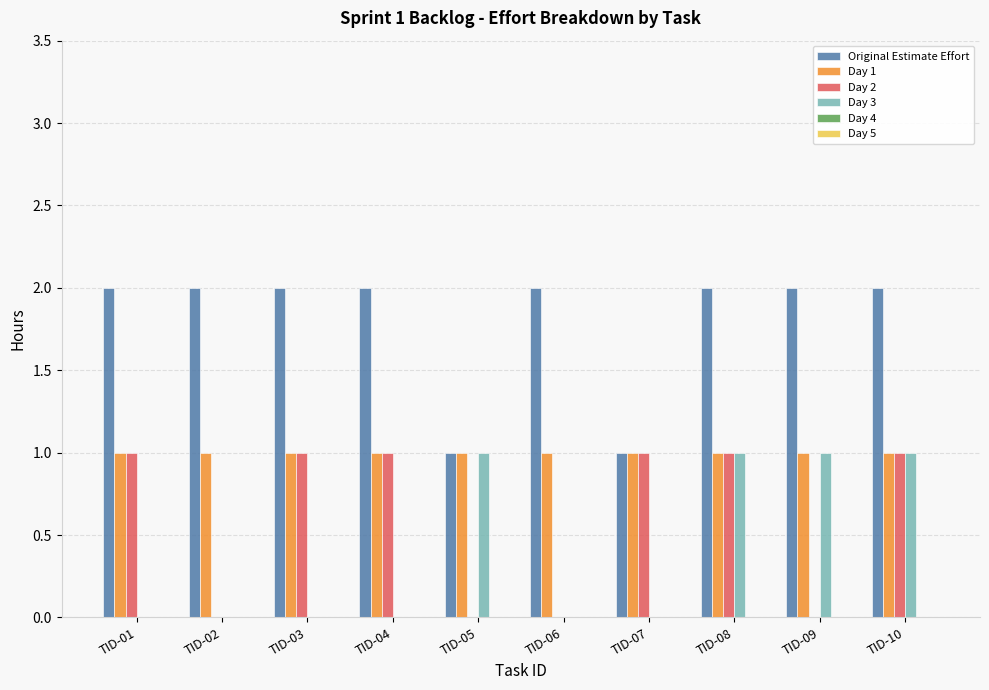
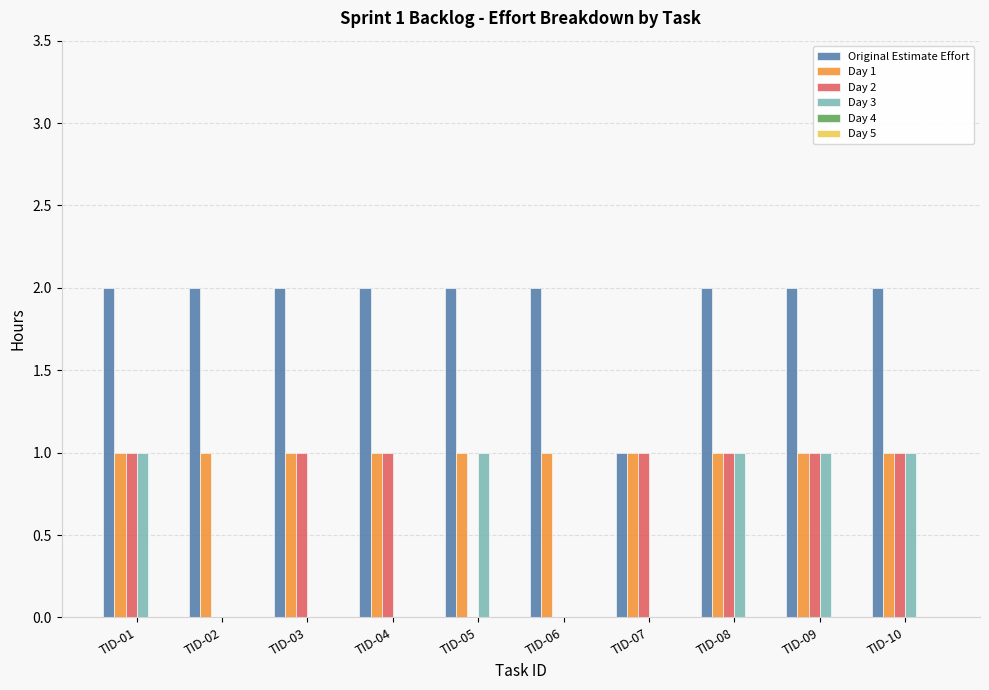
Day 3, TID-01: 0 -> 1
Original Estimate Effort, TID-05: 1 -> 2
Day 2, TID-09: 0 -> 1
